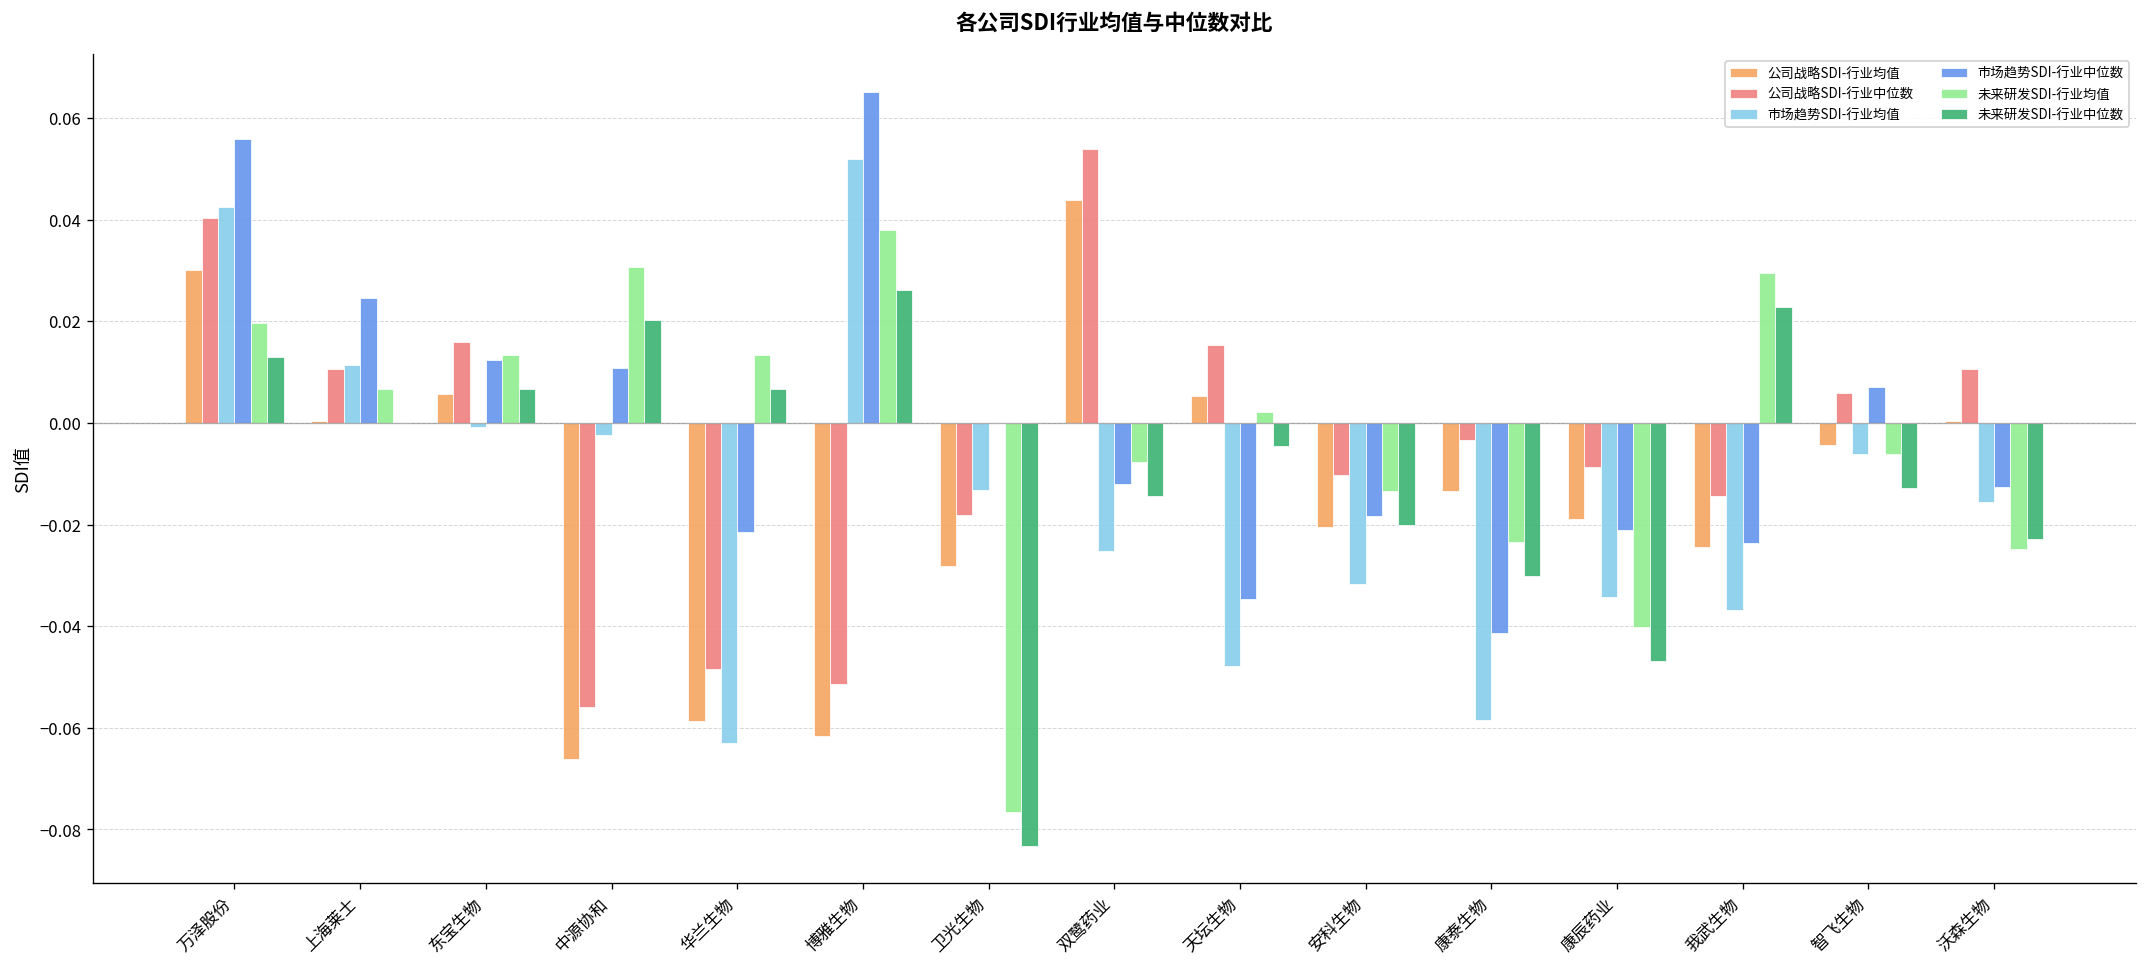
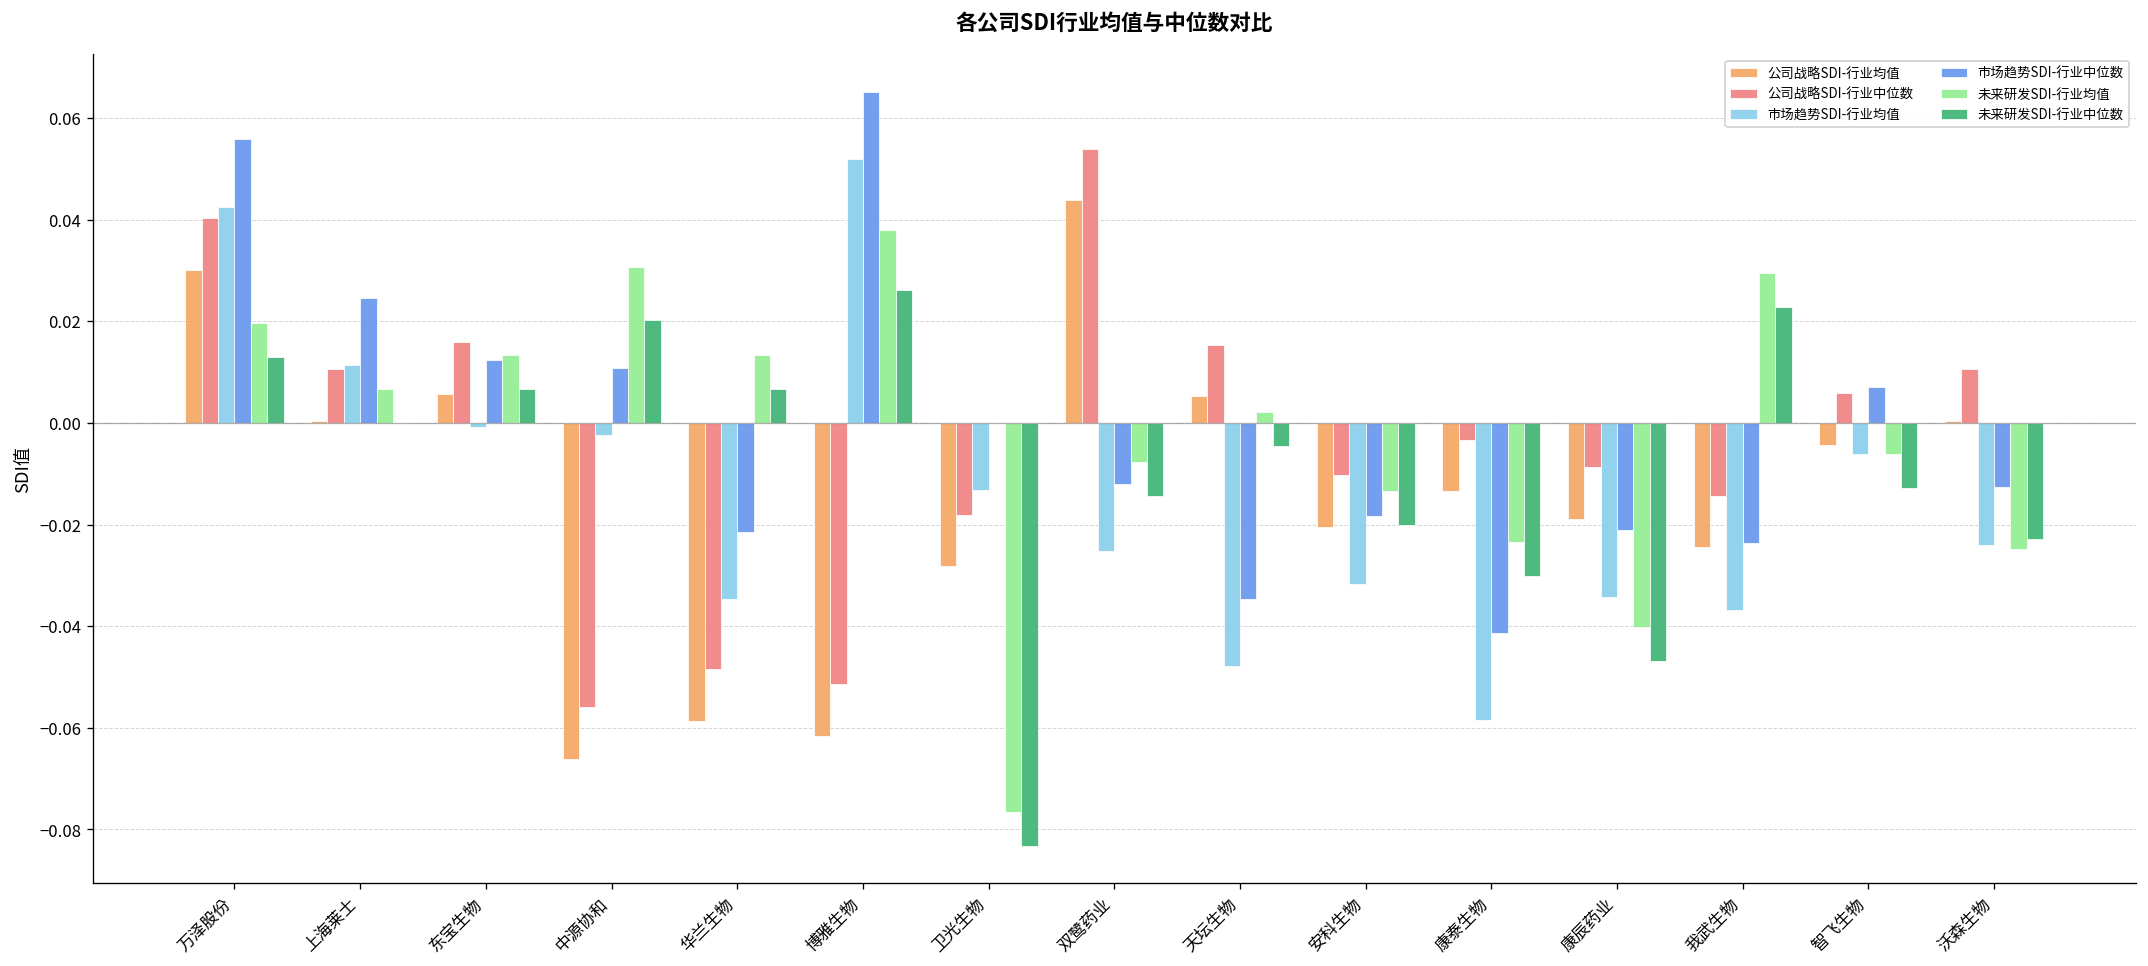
市场趋势SDI-行业均值, 华兰生物: -0.063 -> -0.035
市场趋势SDI-行业均值, 沃森生物: -0.016 -> -0.024
